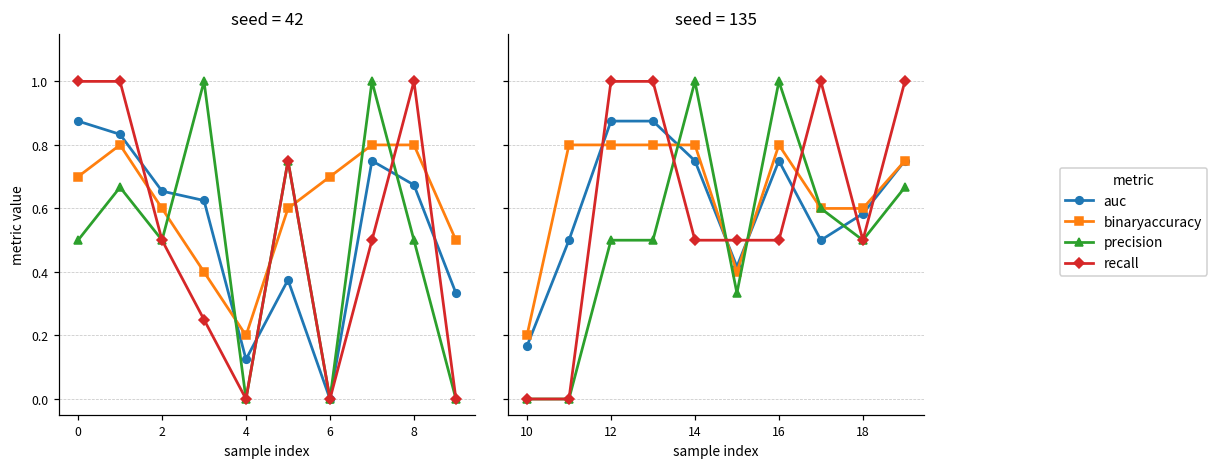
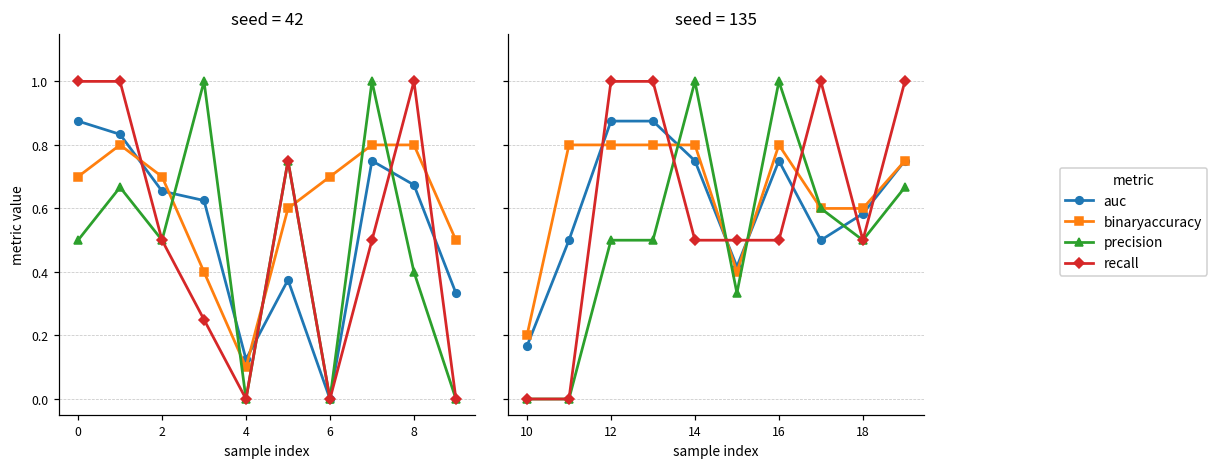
seed = 42, binaryaccuracy, 2: 0.6 -> 0.7
seed = 42, binaryaccuracy, 4: 0.2 -> 0.1
seed = 42, precision, 8: 0.5 -> 0.4
